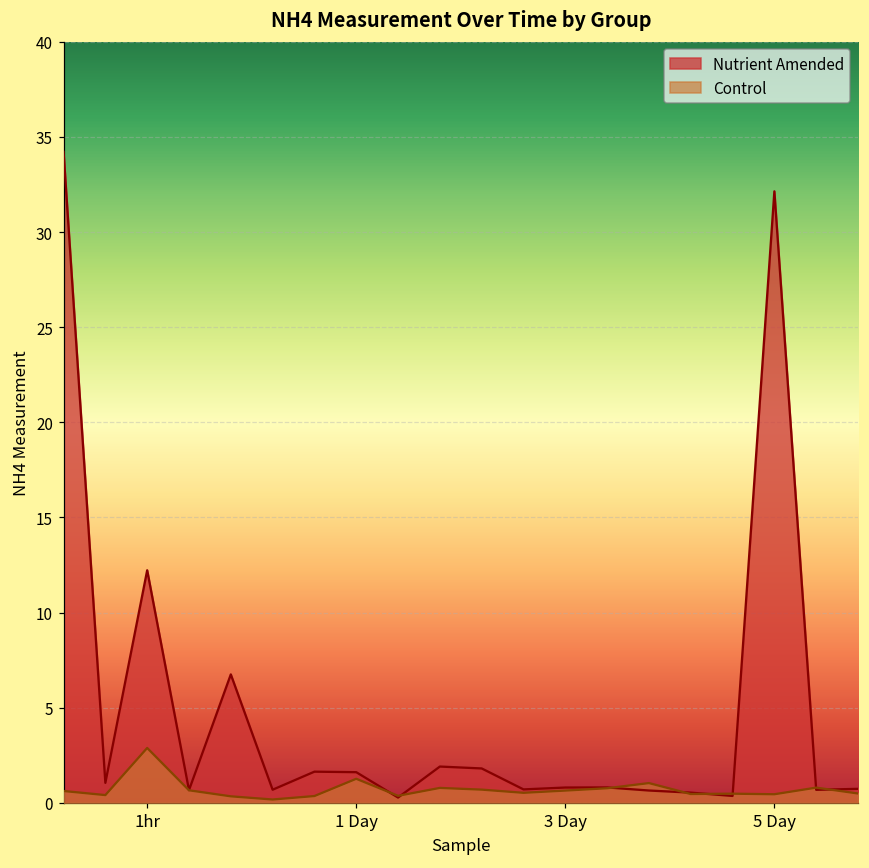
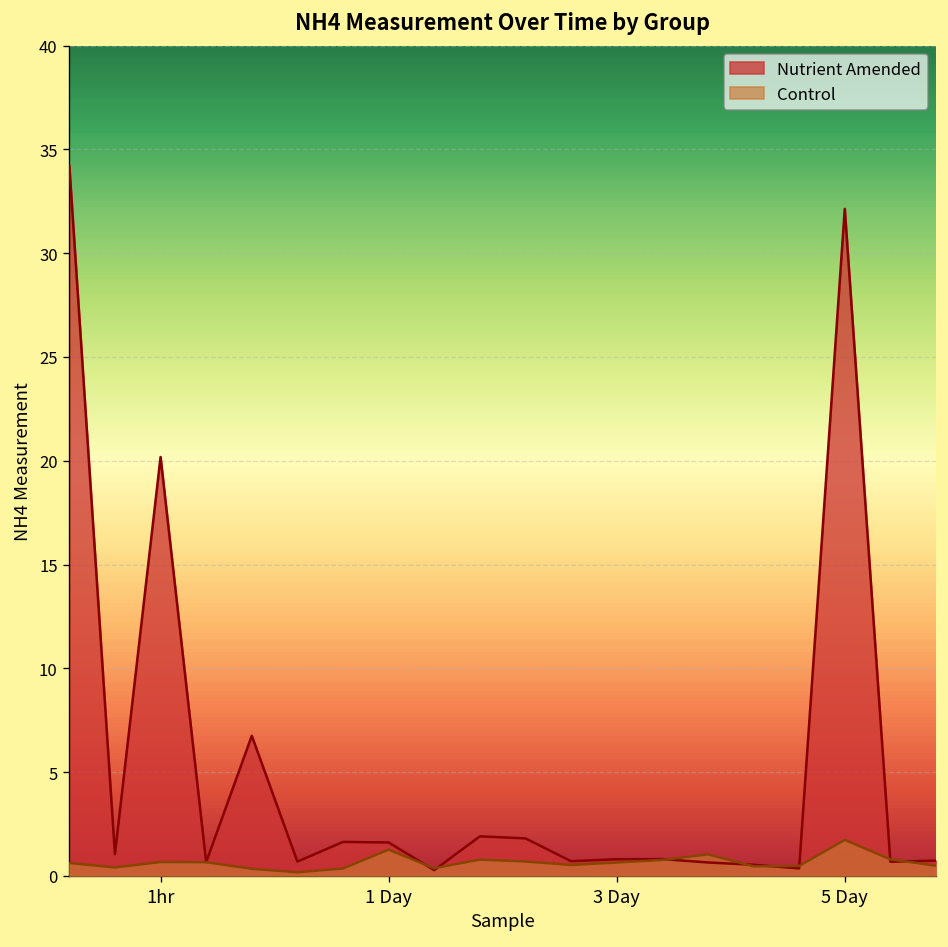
Nutrient Amended, 1hr: 12.2 -> 20.2
Control, 1hr: 2.9 -> 0.7
Control, 5 Day: 0.4 -> 1.7
